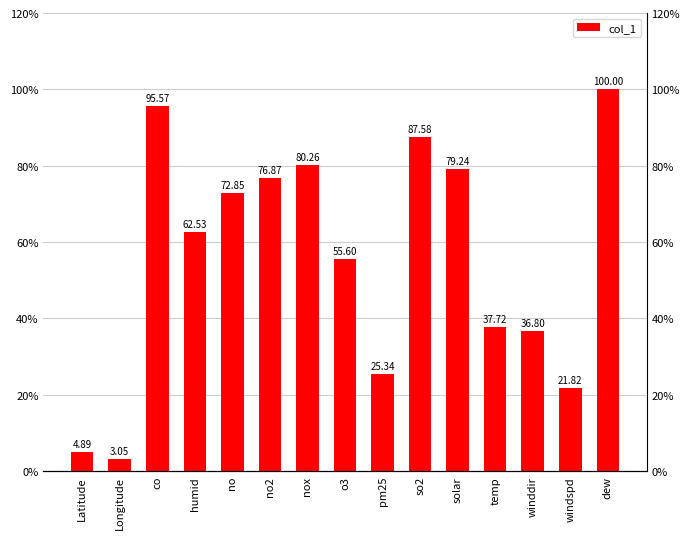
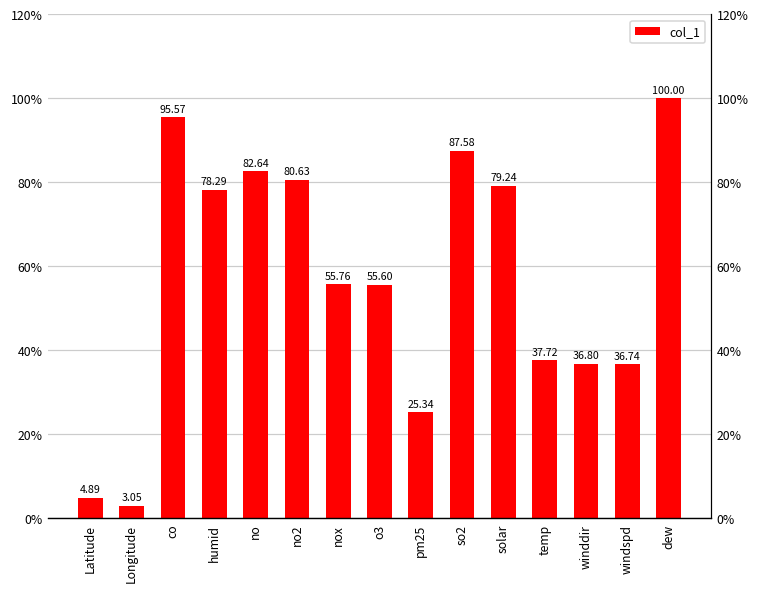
humid: 62.53 -> 78.29
no: 72.85 -> 82.64
no2: 76.87 -> 80.63
nox: 80.26 -> 55.76
windspd: 21.82 -> 36.74
